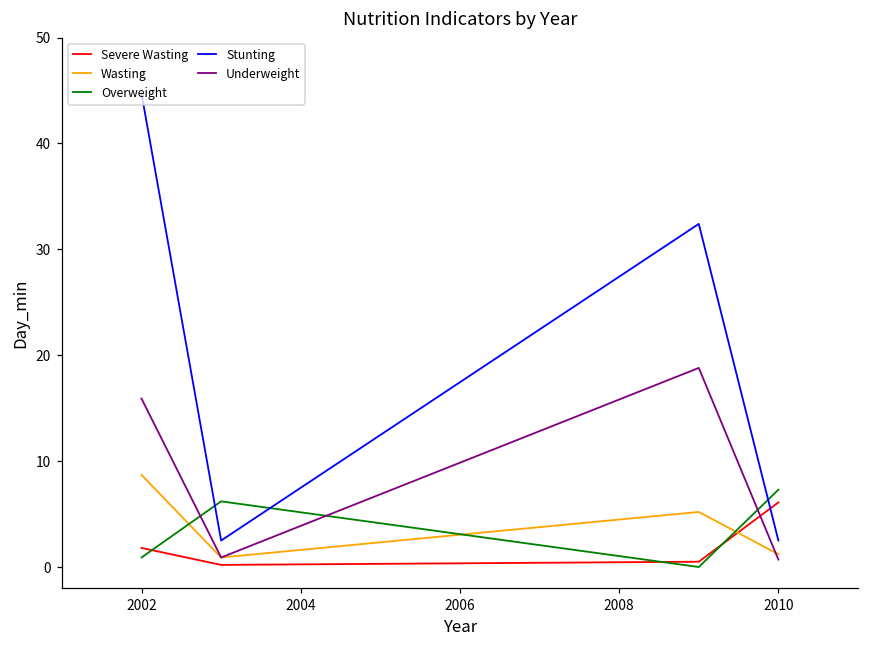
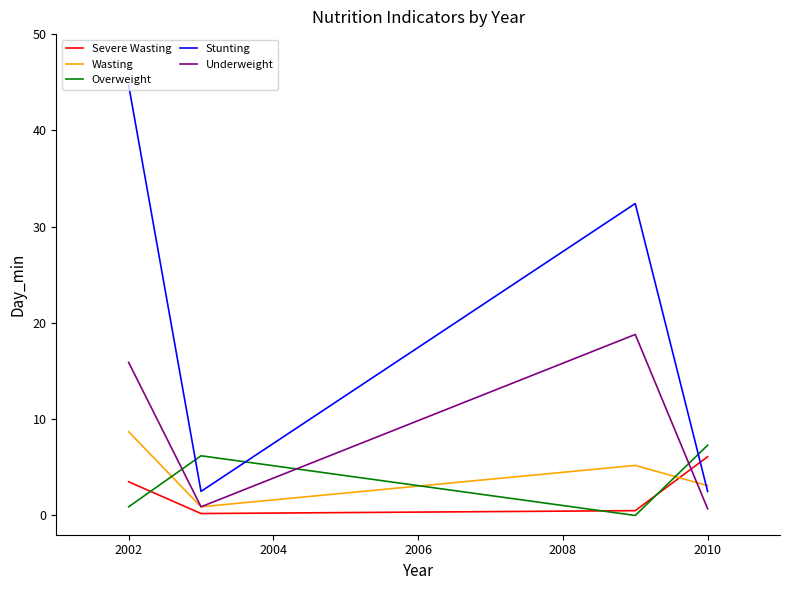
Severe Wasting, 2002: 2 -> 4
Wasting, 2010: 1 -> 3
